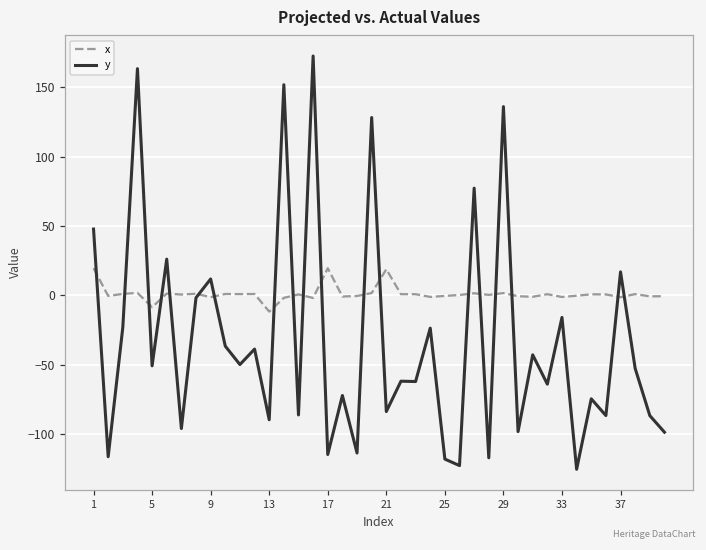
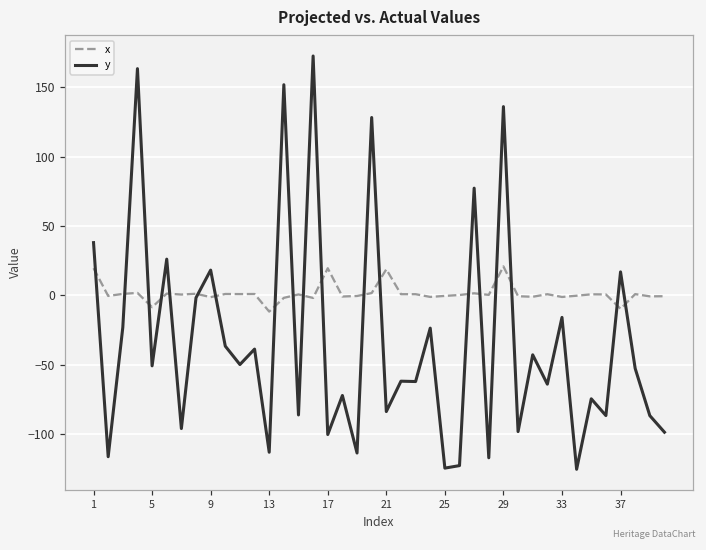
y, 1: 48 -> 38
y, 9: 12 -> 18
y, 13: -90 -> -113
y, 17: -115 -> -100
y, 25: -118 -> -125
x, 29: 2 -> 21
x, 37: -1 -> -10
